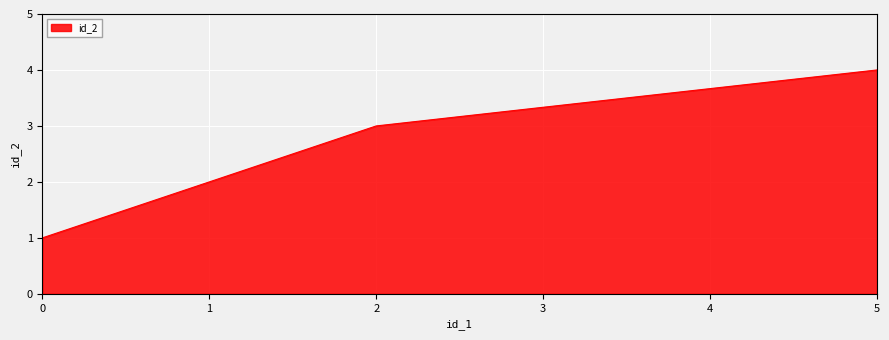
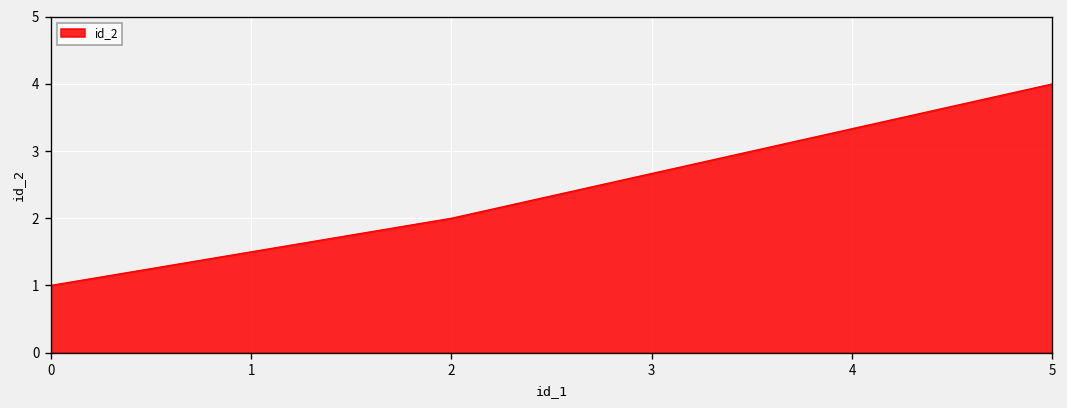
2: 3 -> 2
